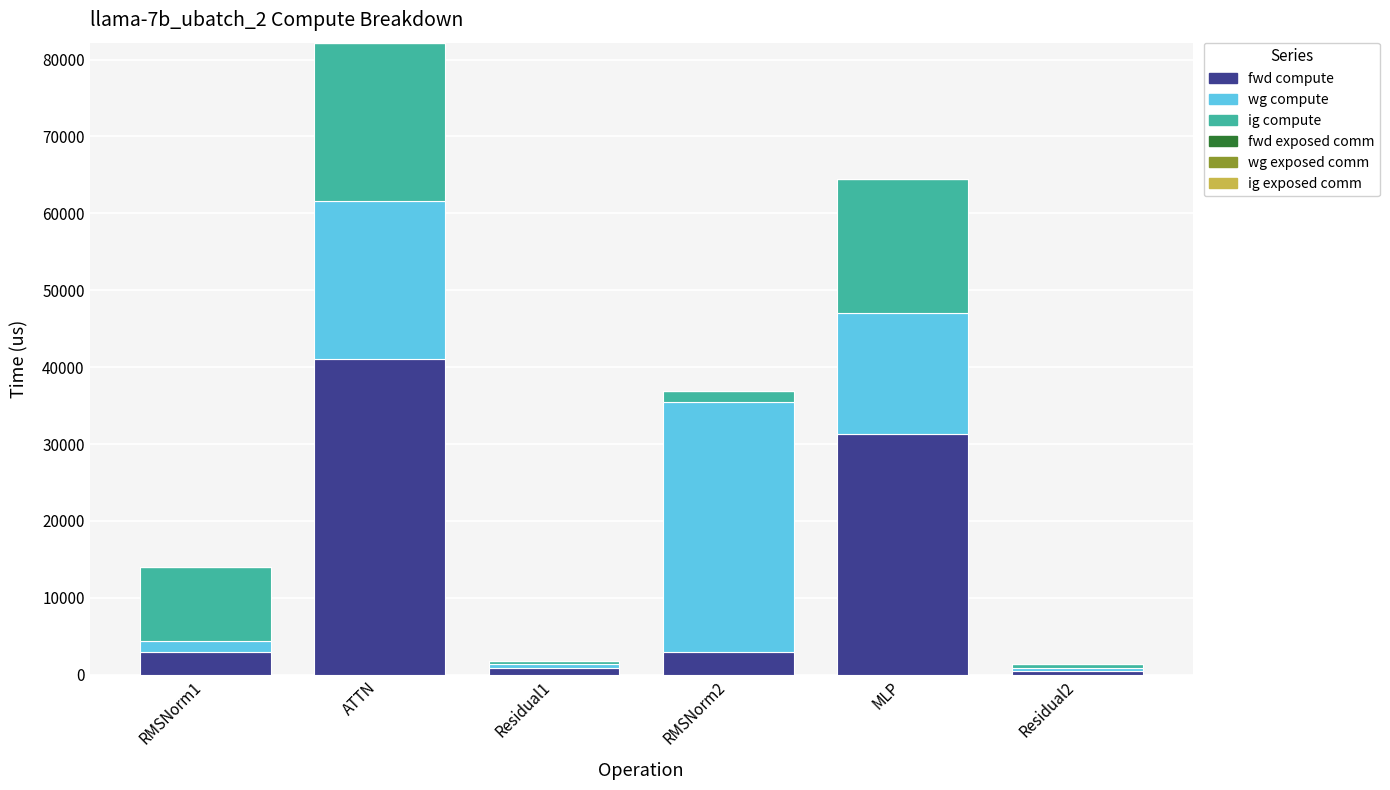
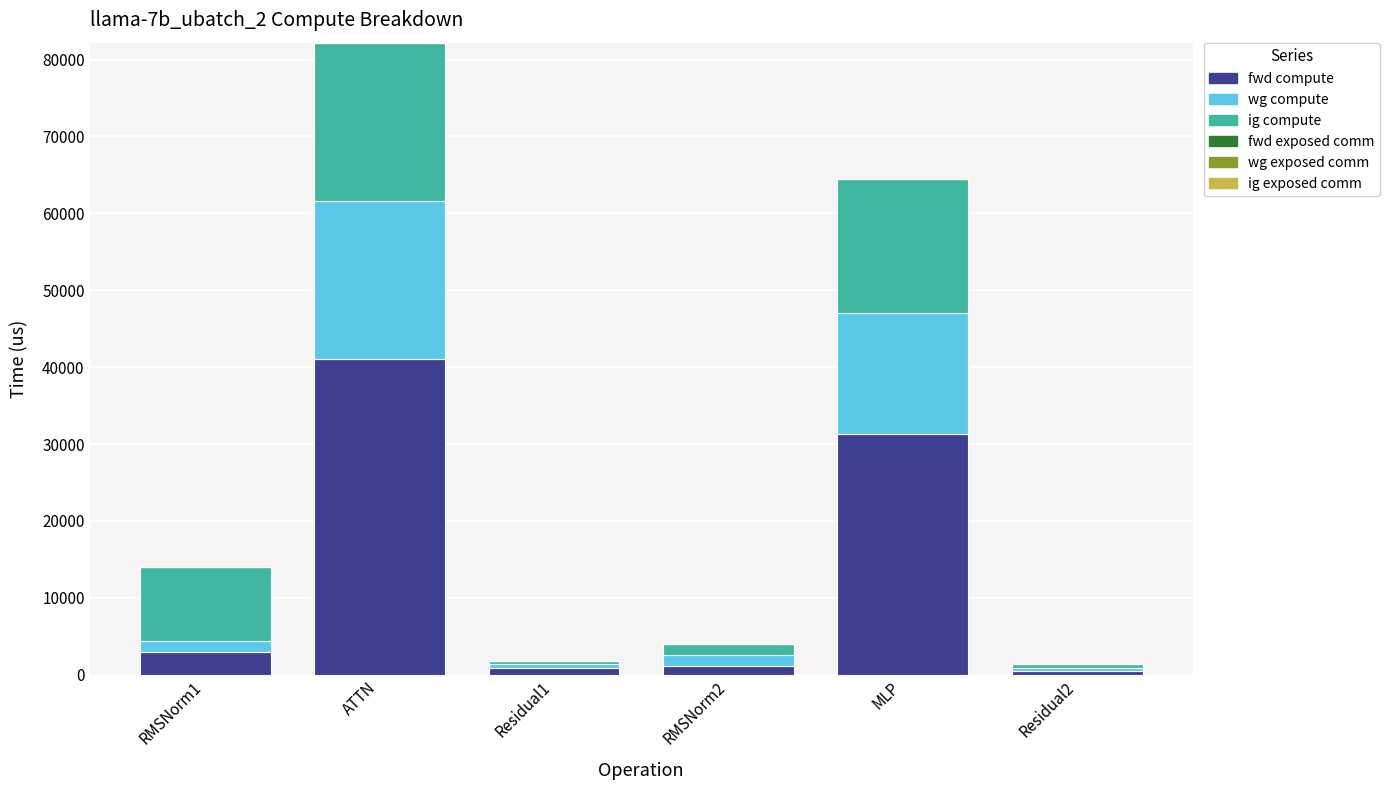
fwd compute, RMSNorm2: 3000 -> 1000
wg compute, RMSNorm2: 33000 -> 1000
